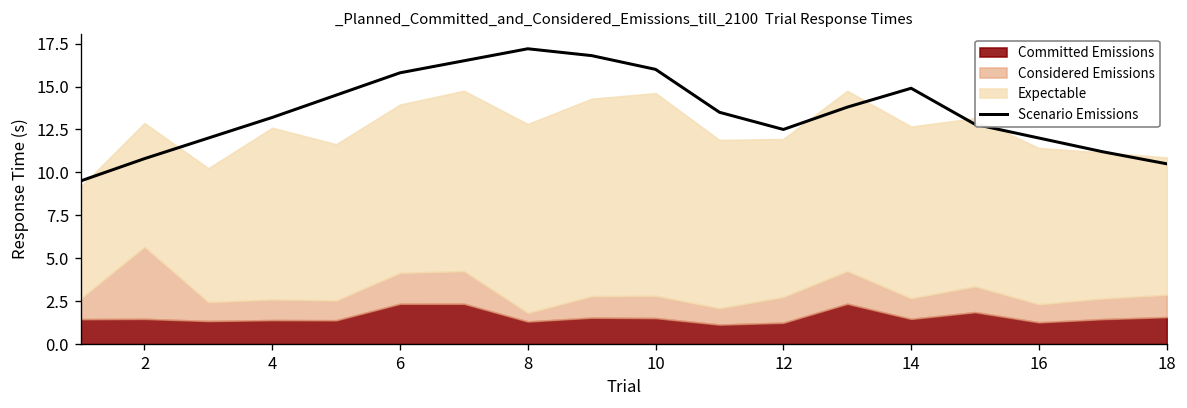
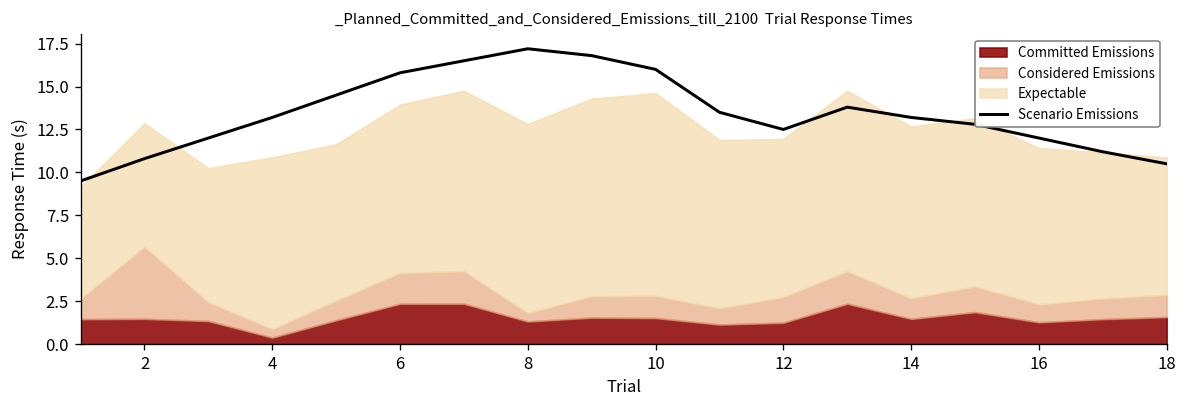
Committed Emissions, 4: 1.4 -> 0.4
Considered Emissions, 4: 1.2 -> 0.5
Scenario Emissions, 14: 14.9 -> 13.2
